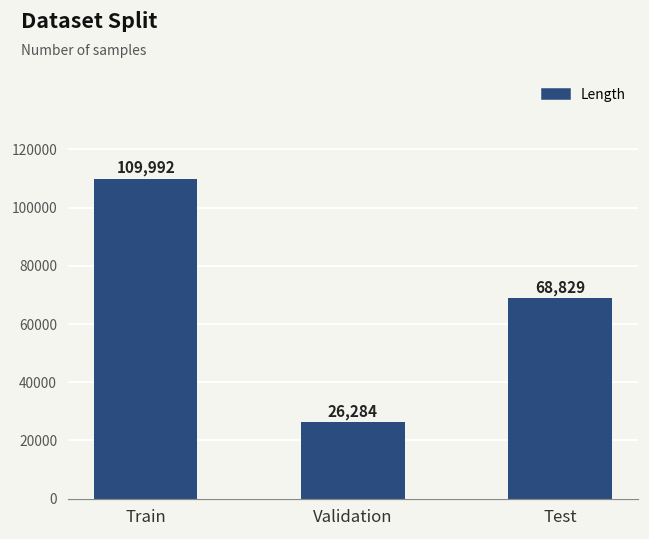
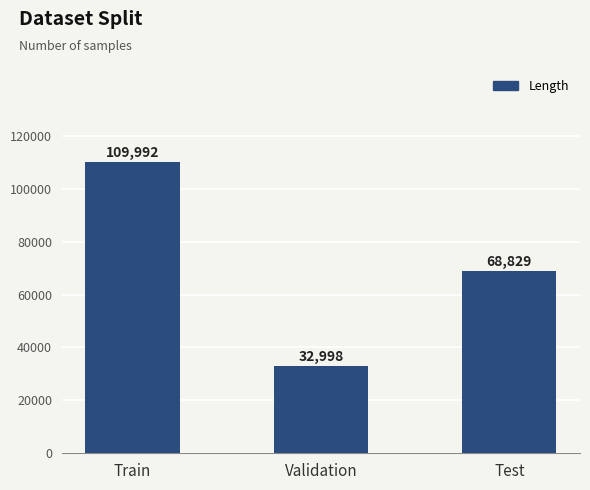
Validation: 26,284 -> 32,998
